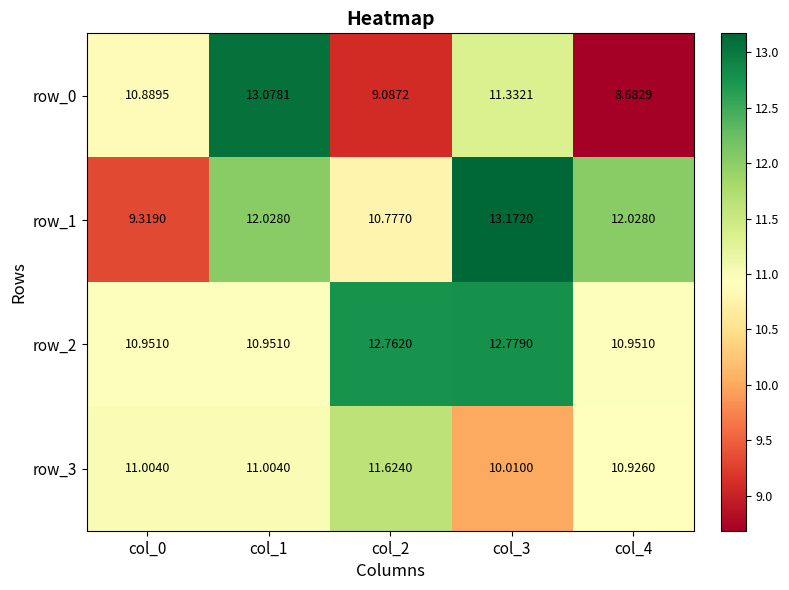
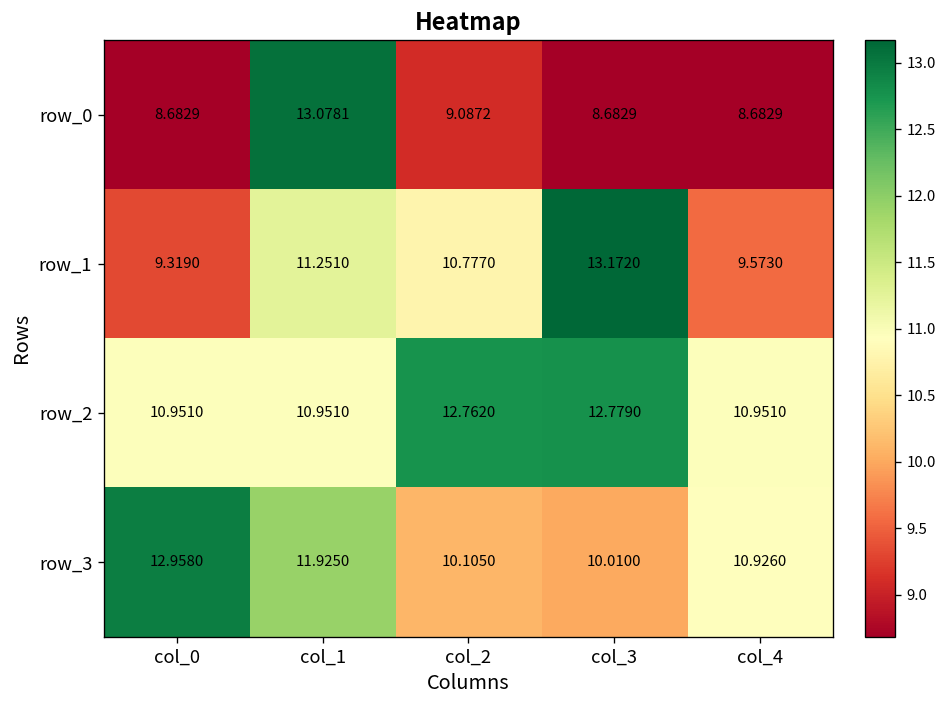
row_0, col_0: 10.8895 -> 8.6829
row_0, col_3: 11.3321 -> 8.6829
row_1, col_1: 12.0280 -> 11.2510
row_1, col_4: 12.0280 -> 9.5730
row_3, col_0: 11.0040 -> 12.9580
row_3, col_1: 11.0040 -> 11.9250
row_3, col_2: 11.6240 -> 10.1050
